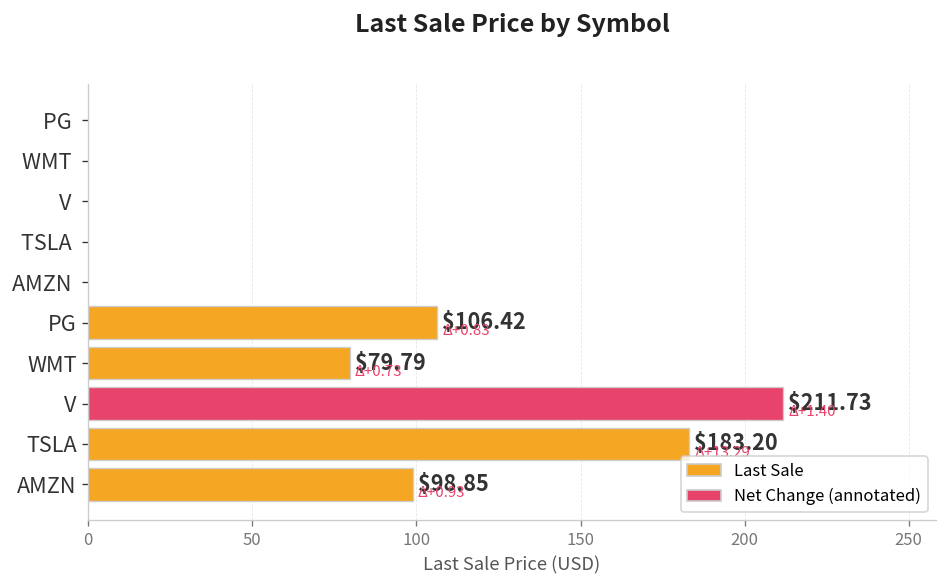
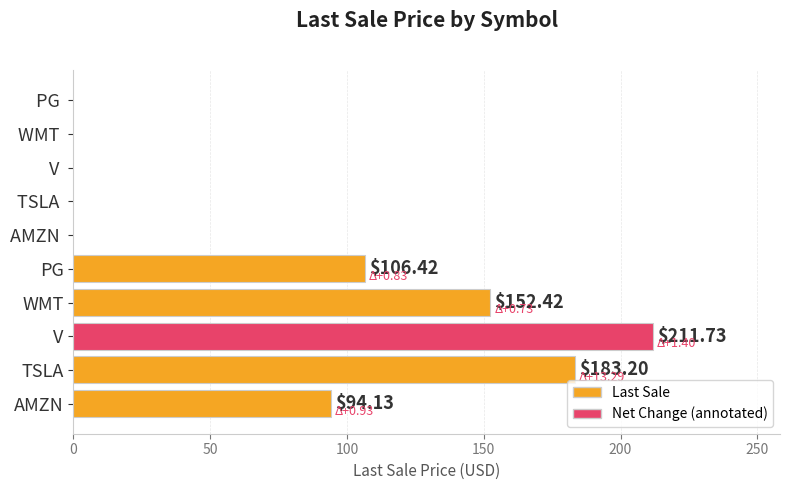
Last Sale, WMT: $79.79 -> $152.42
Last Sale, AMZN: $98.85 -> $94.13
